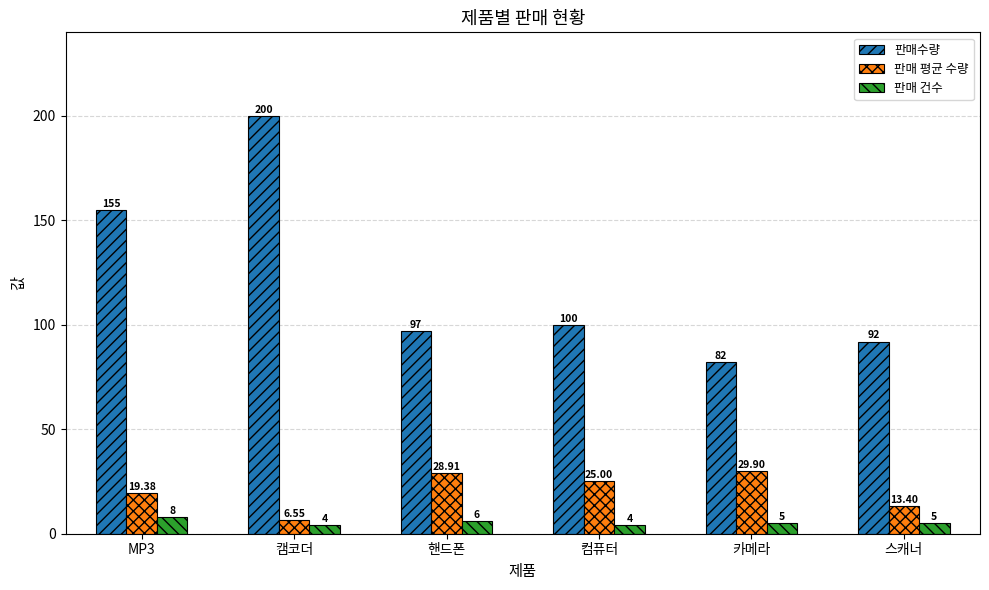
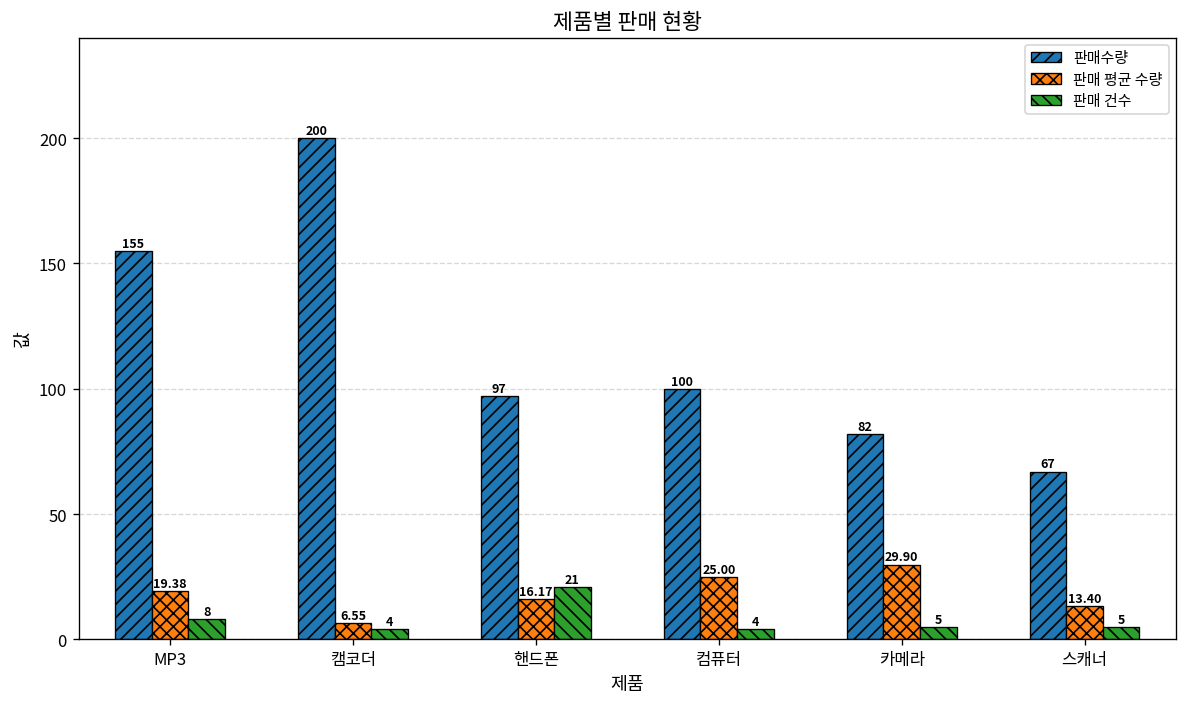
판매 평균 수량, 핸드폰: 28.91 -> 16.17
판매 건수, 핸드폰: 6 -> 21
판매수량, 스캐너: 92 -> 67
